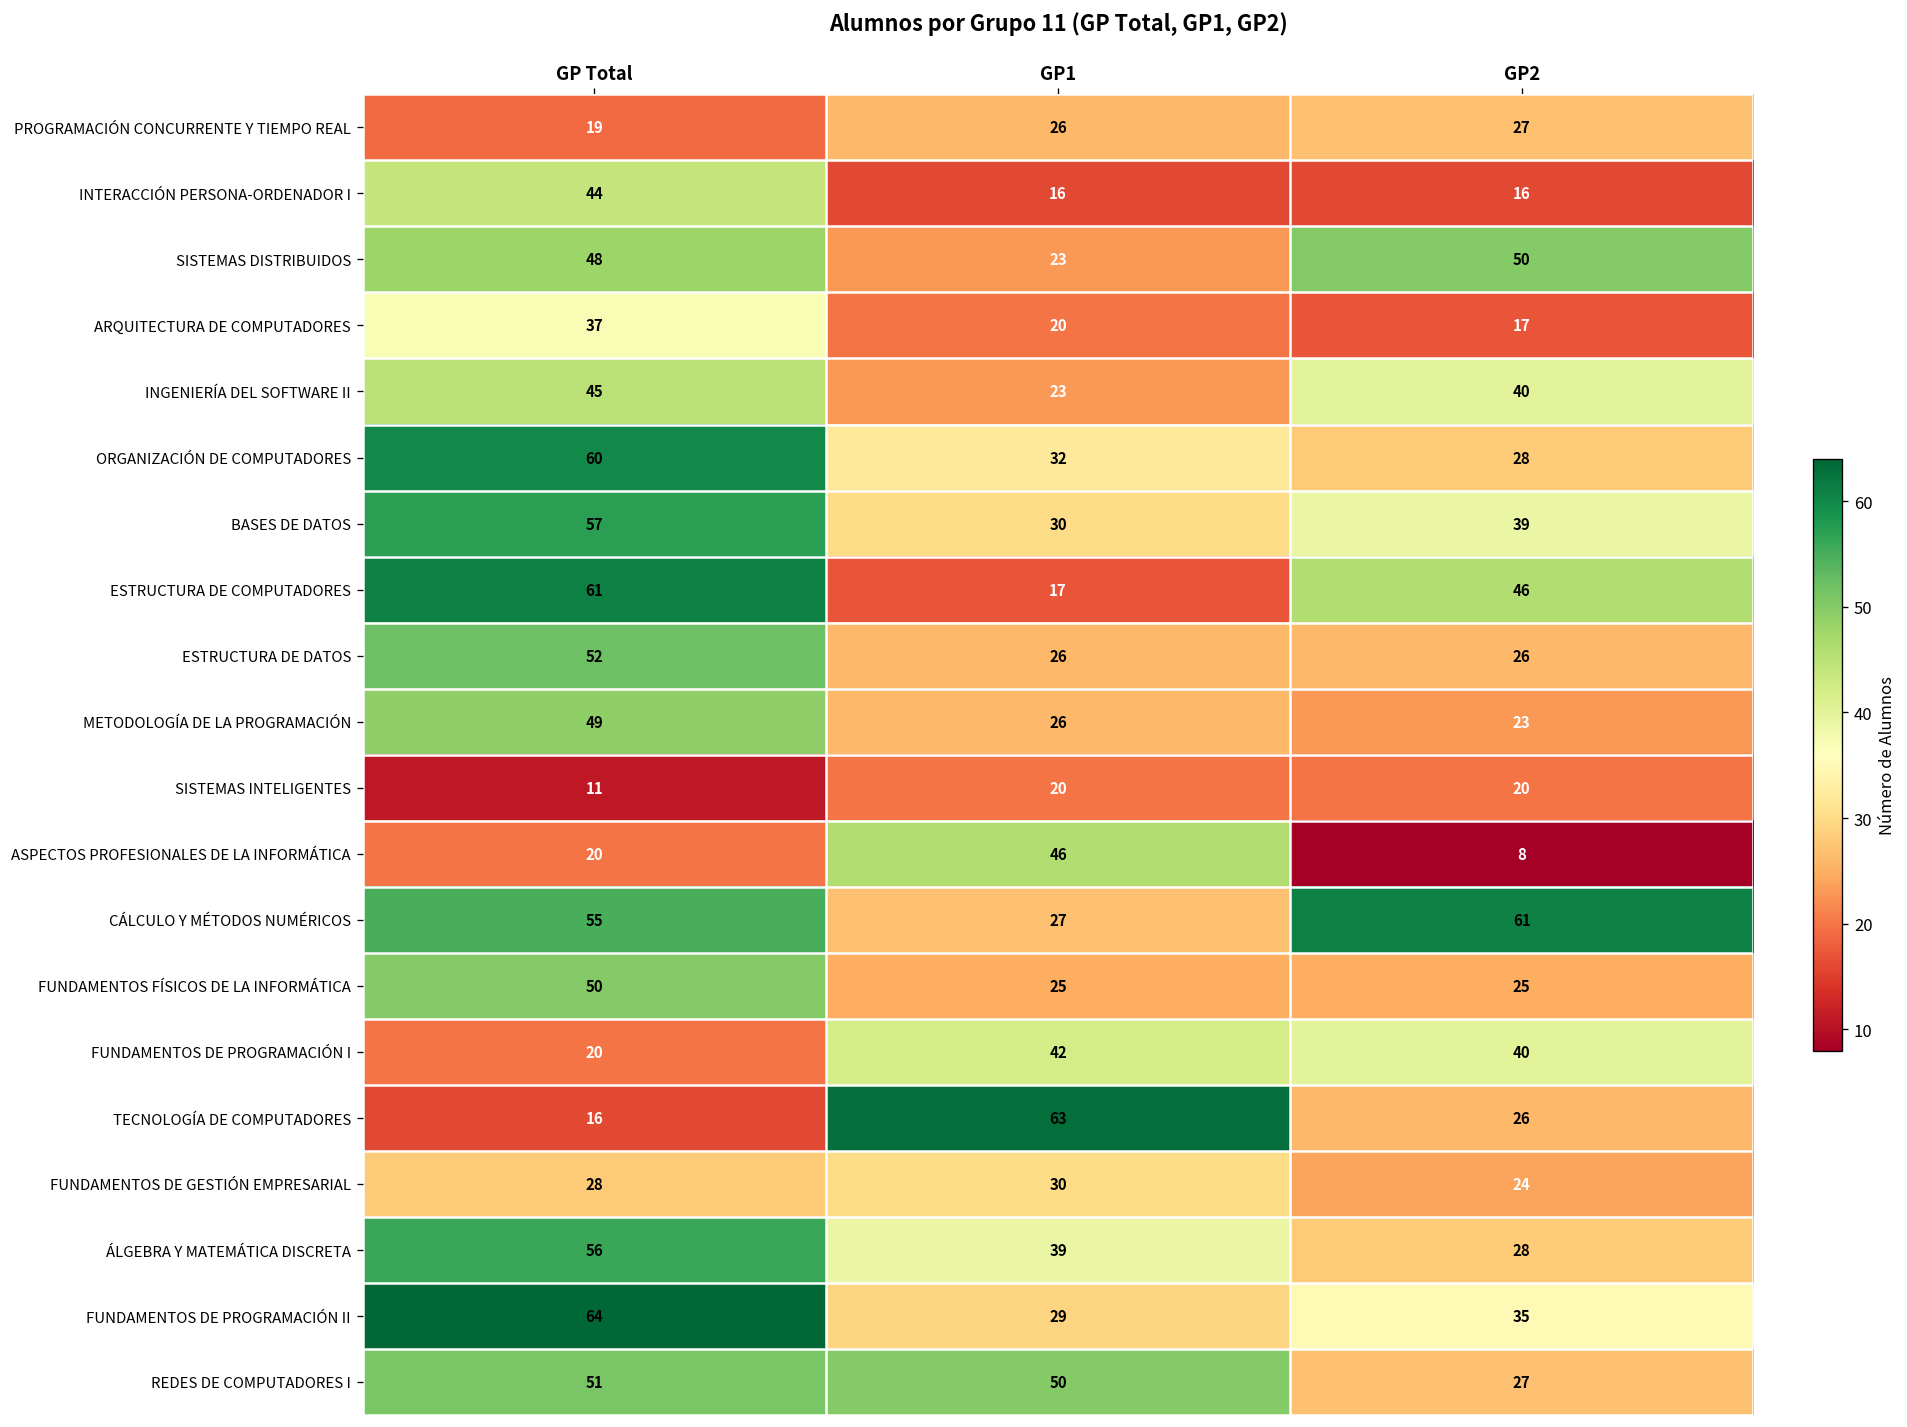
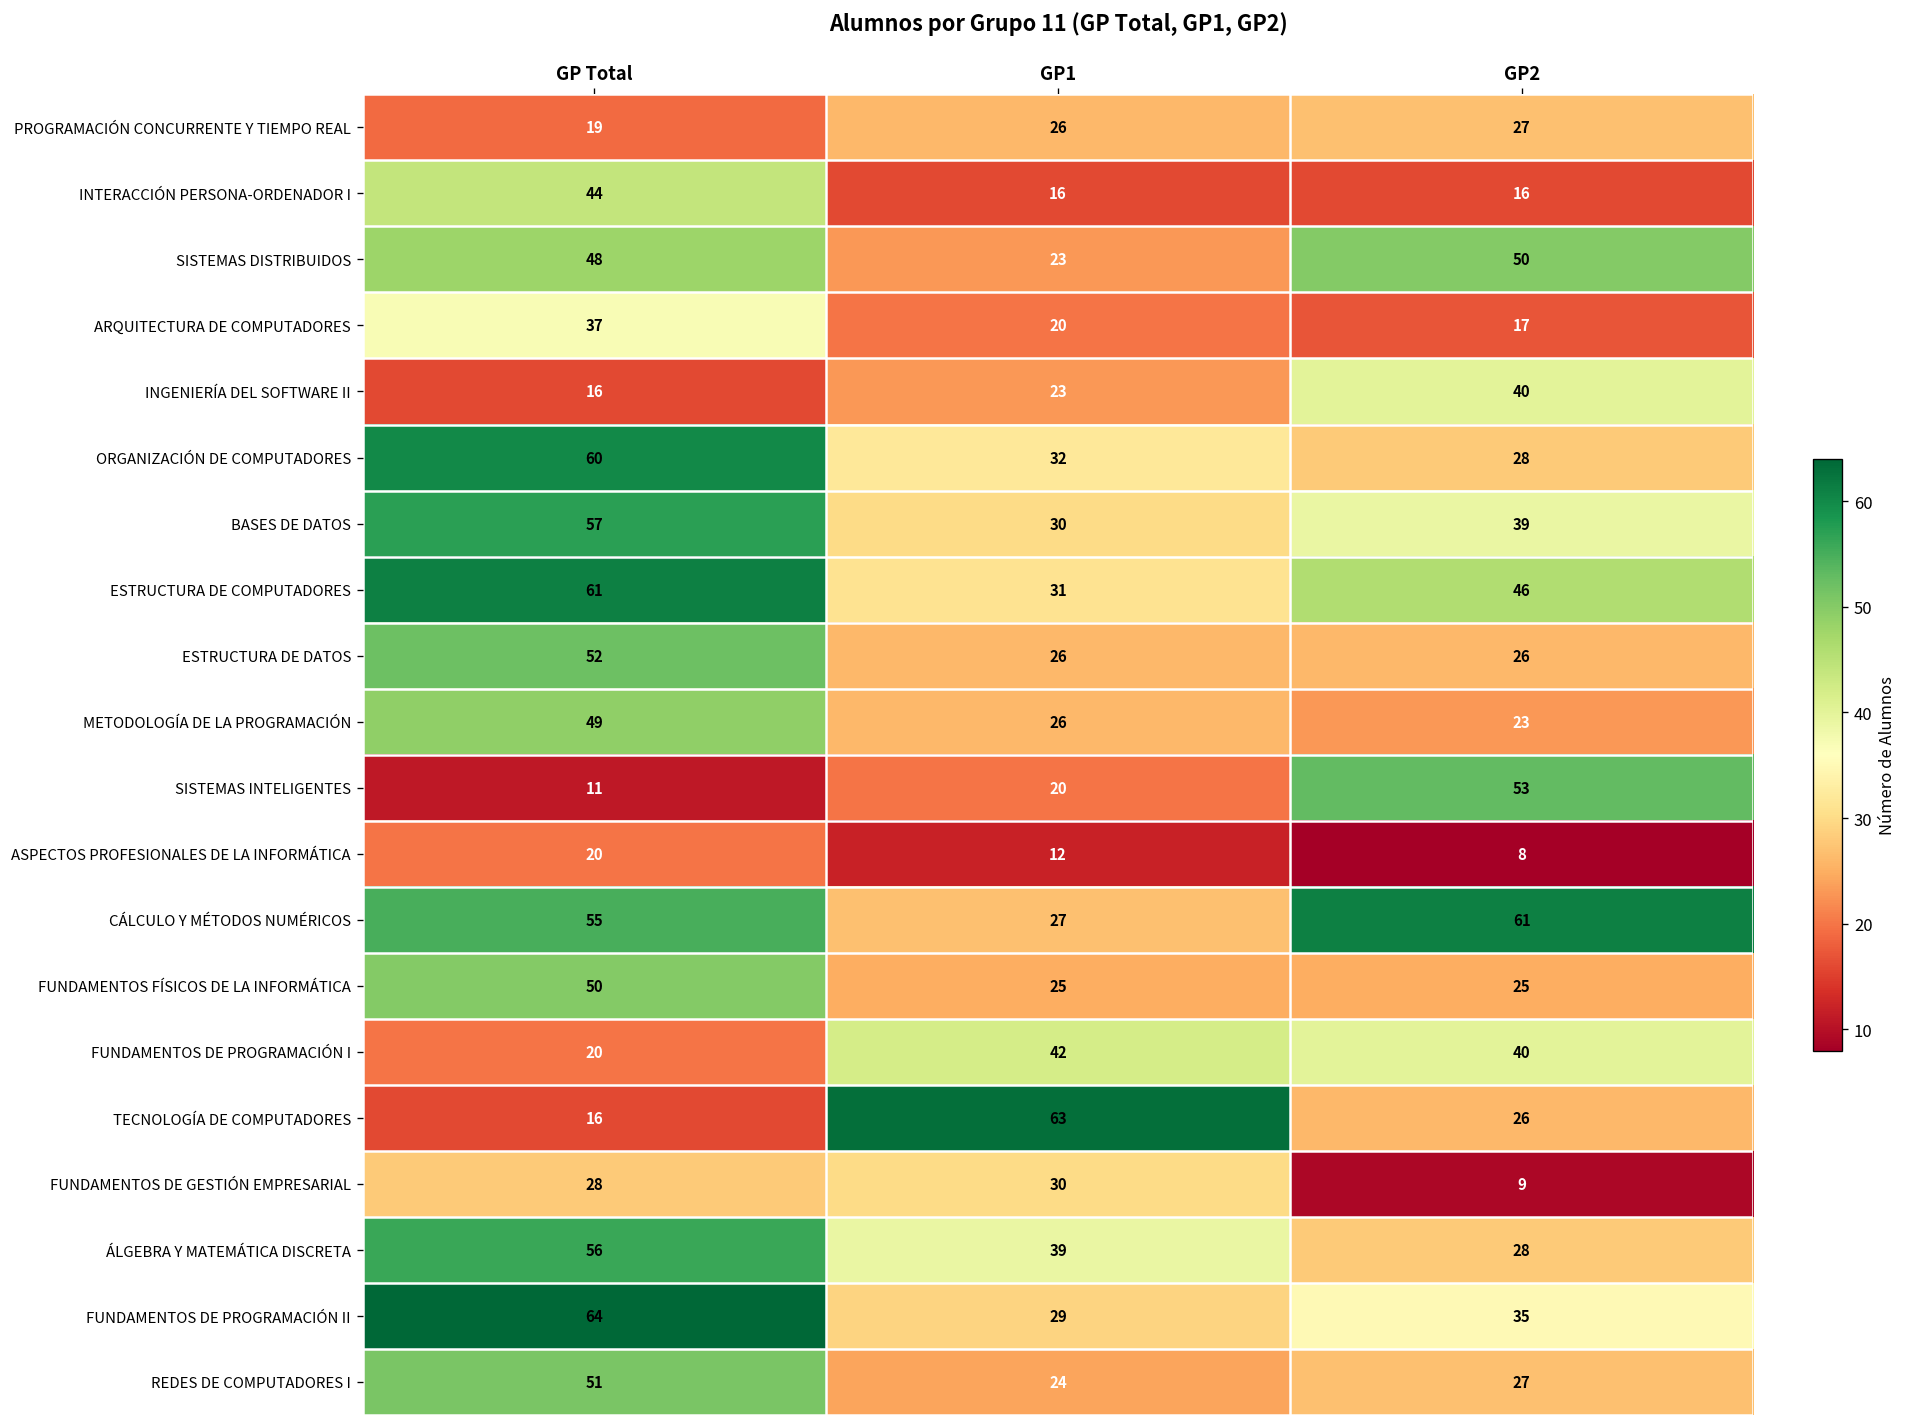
INGENIERÍA DEL SOFTWARE II, GP Total: 45 -> 16
ESTRUCTURA DE COMPUTADORES, GP1: 17 -> 31
SISTEMAS INTELIGENTES, GP2: 20 -> 53
ASPECTOS PROFESIONALES DE LA INFORMÁTICA, GP1: 46 -> 12
FUNDAMENTOS DE GESTIÓN EMPRESARIAL, GP2: 24 -> 9
REDES DE COMPUTADORES I, GP1: 50 -> 24
